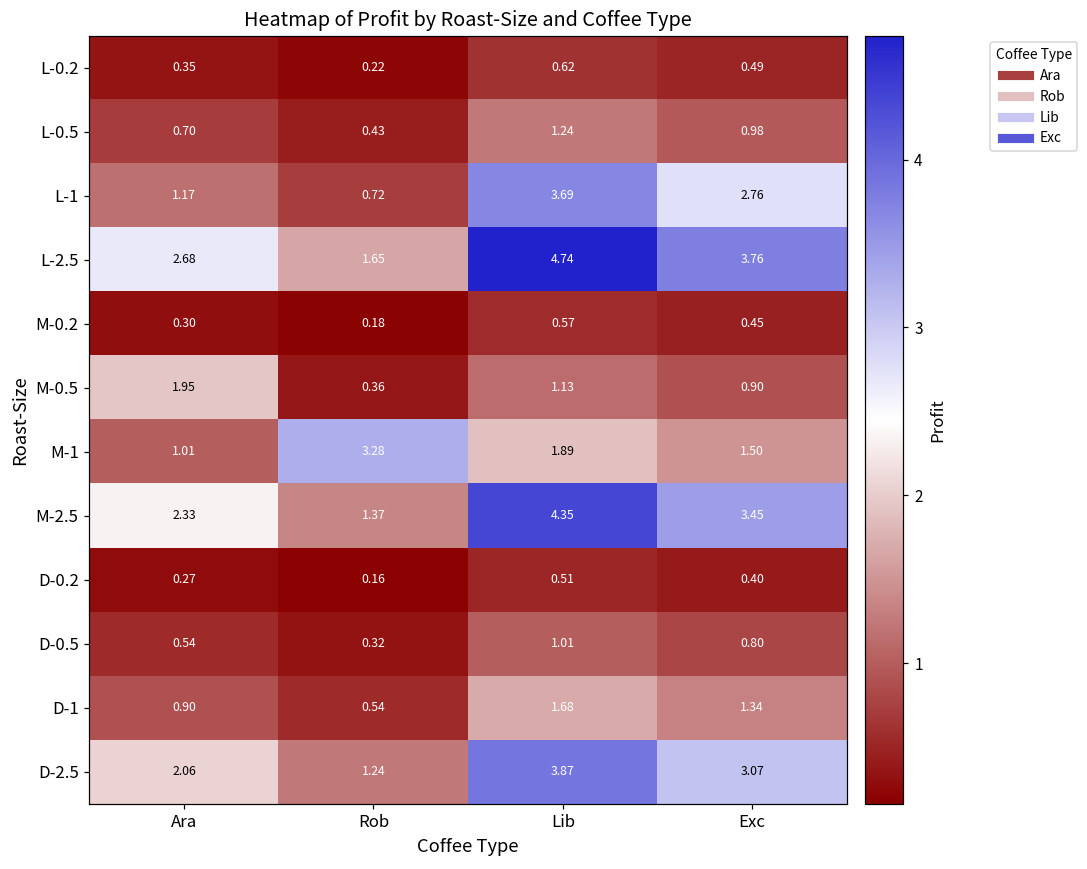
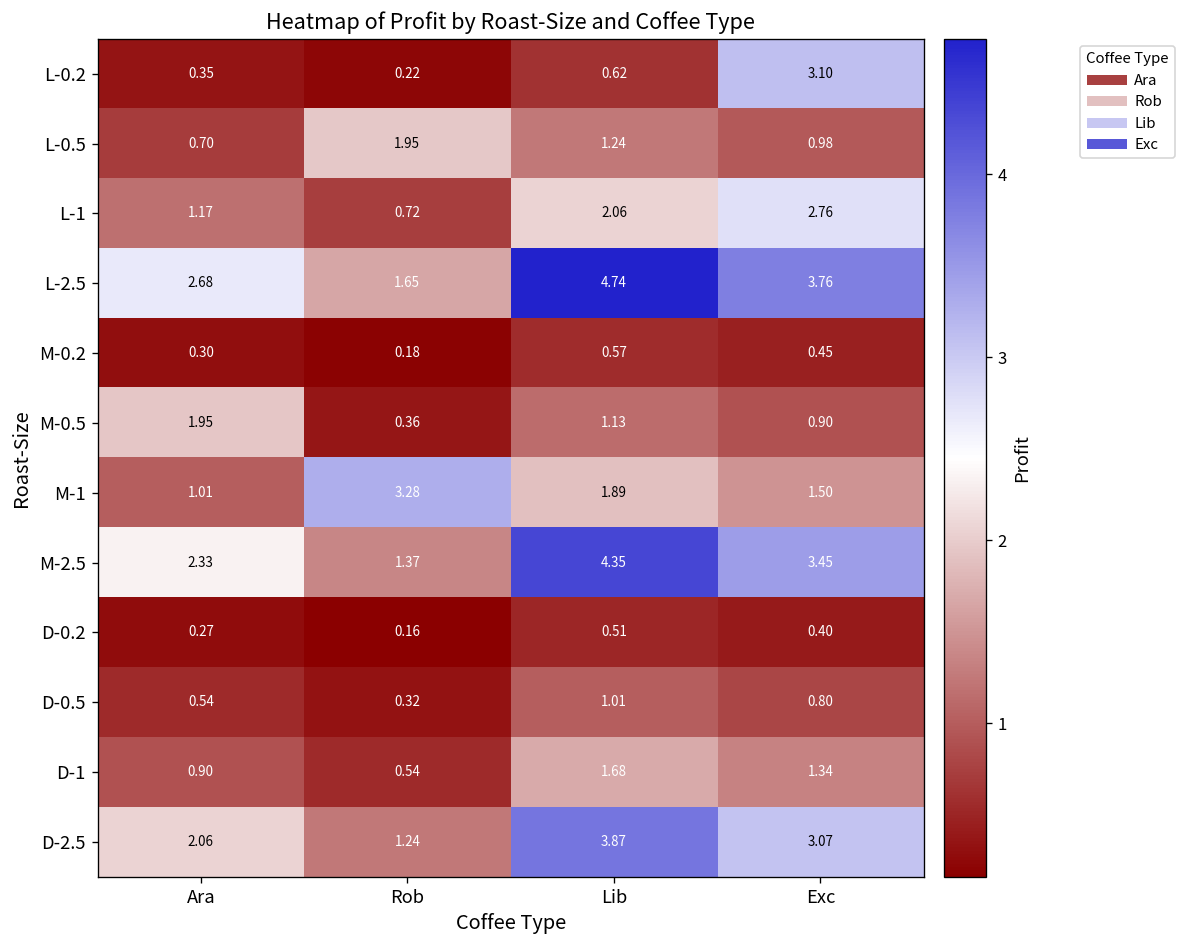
L-0.2, Exc: 0.49 -> 3.10
L-0.5, Rob: 0.43 -> 1.95
L-1, Lib: 3.69 -> 2.06
